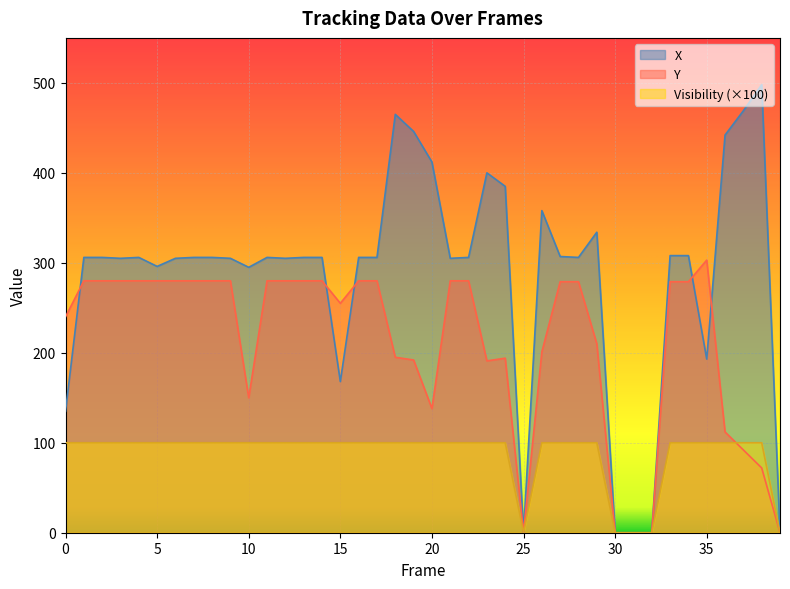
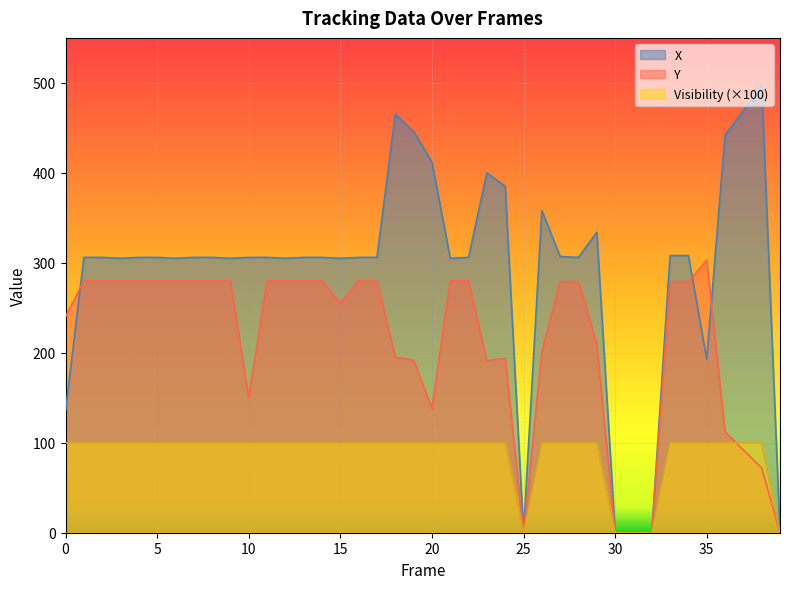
X, 5: 300 -> 310
X, 10: 300 -> 310
X, 15: 170 -> 310
